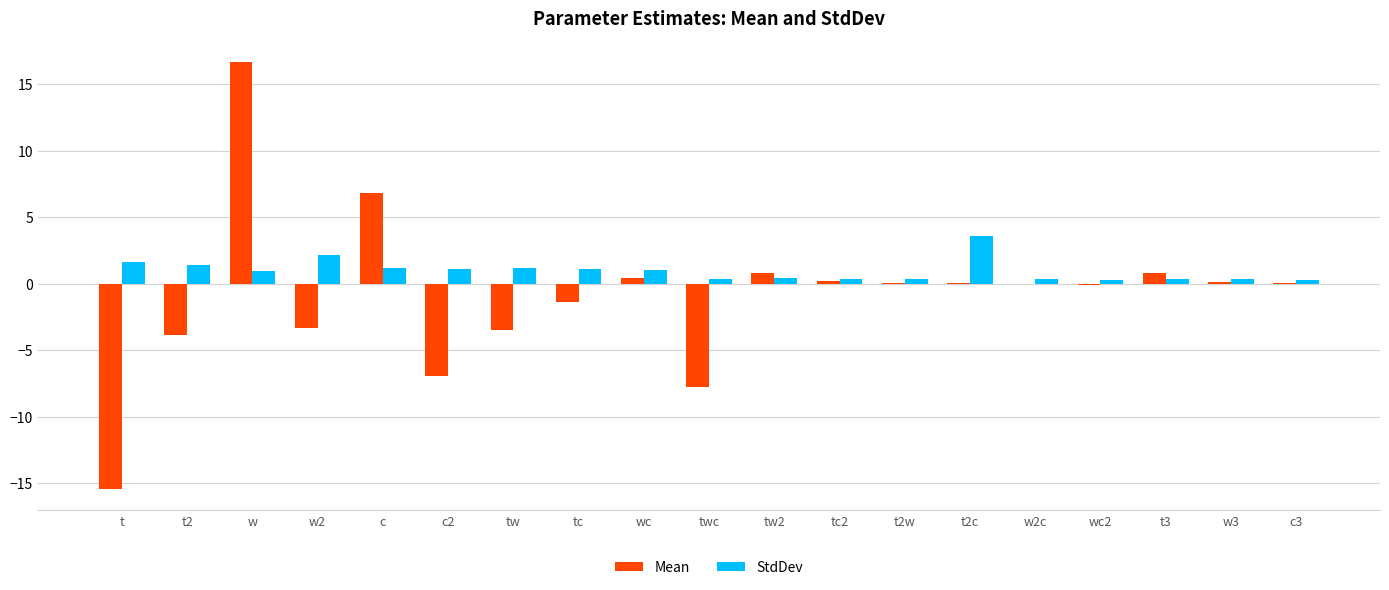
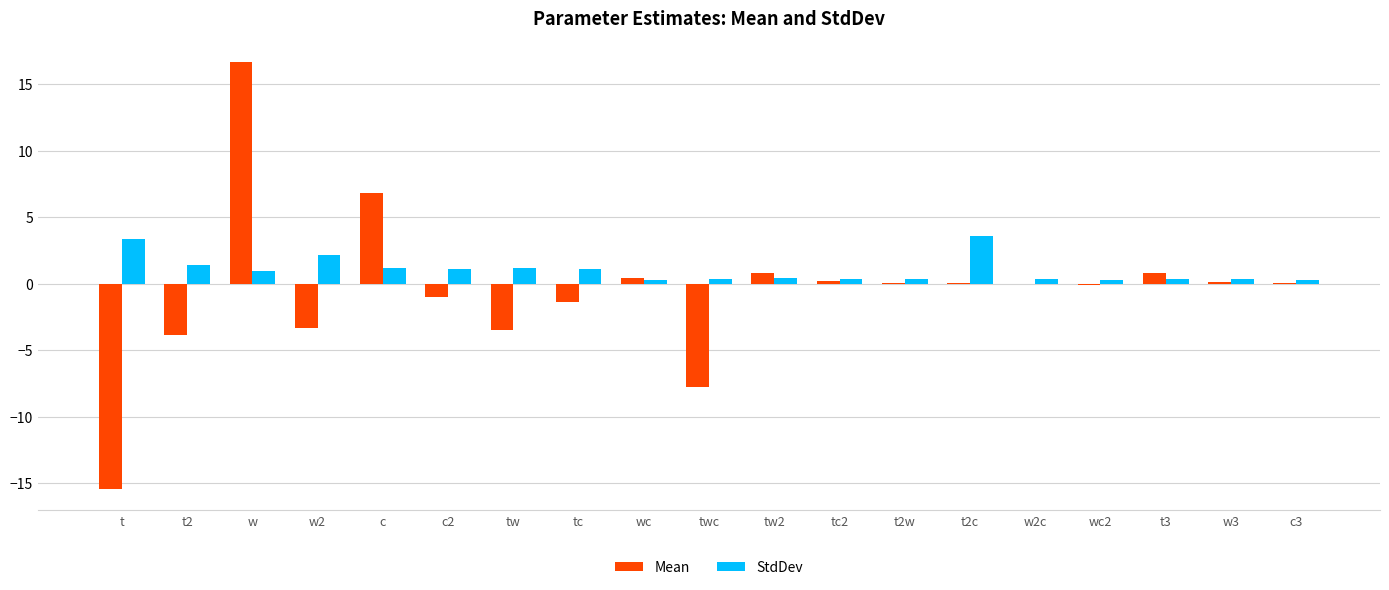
StdDev, t: 1.6 -> 3.3
Mean, c2: -7.0 -> -1.0
StdDev, wc: 1.0 -> 0.3
